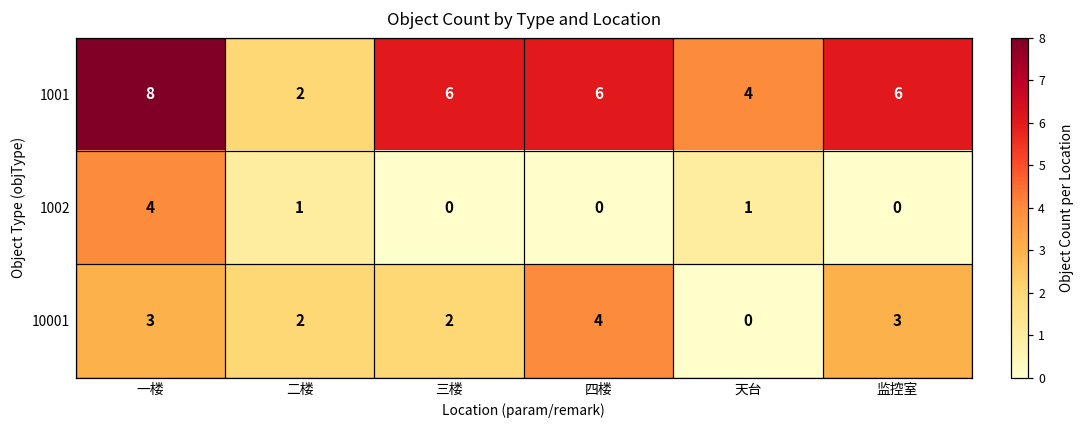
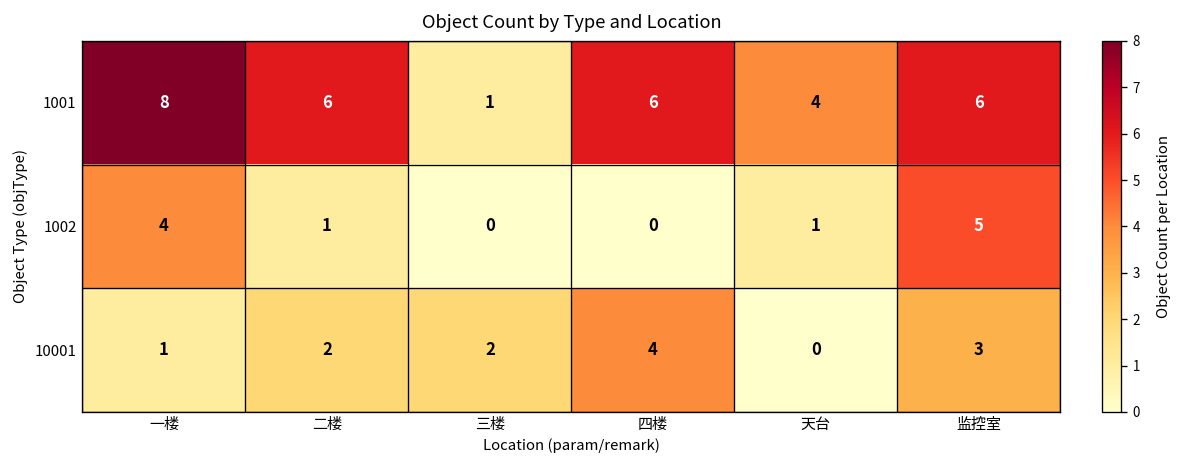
1001, 二楼: 2 -> 6
1001, 三楼: 6 -> 1
1002, 监控室: 0 -> 5
10001, 一楼: 3 -> 1
